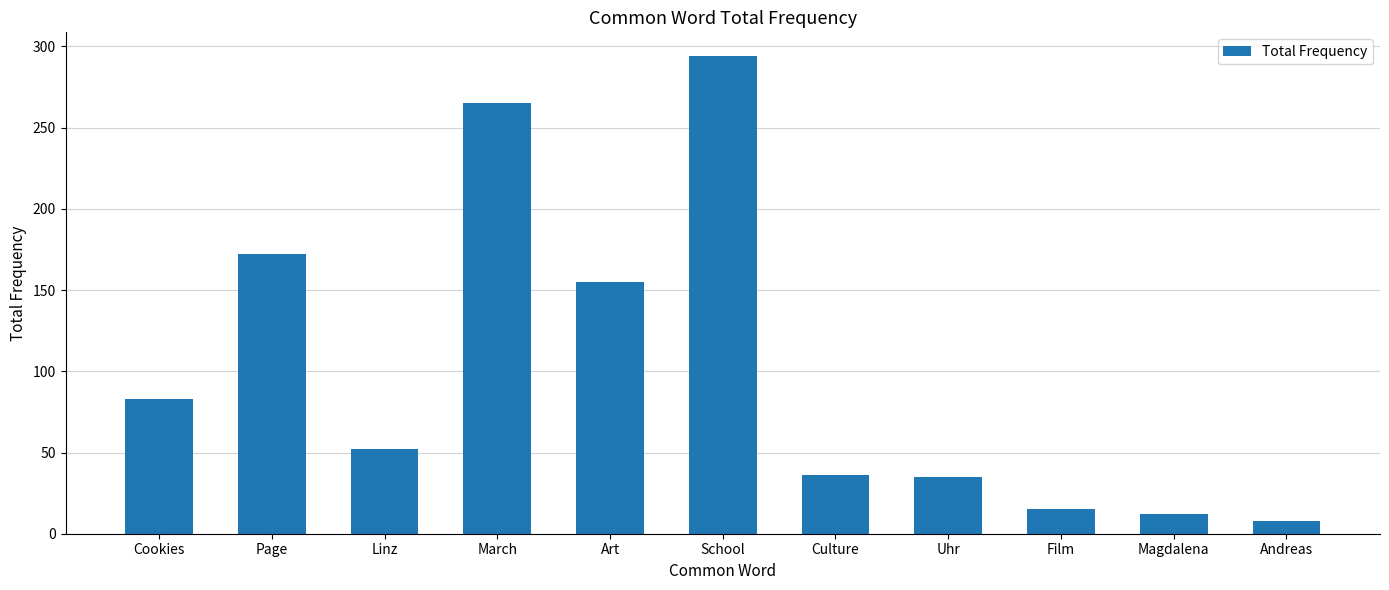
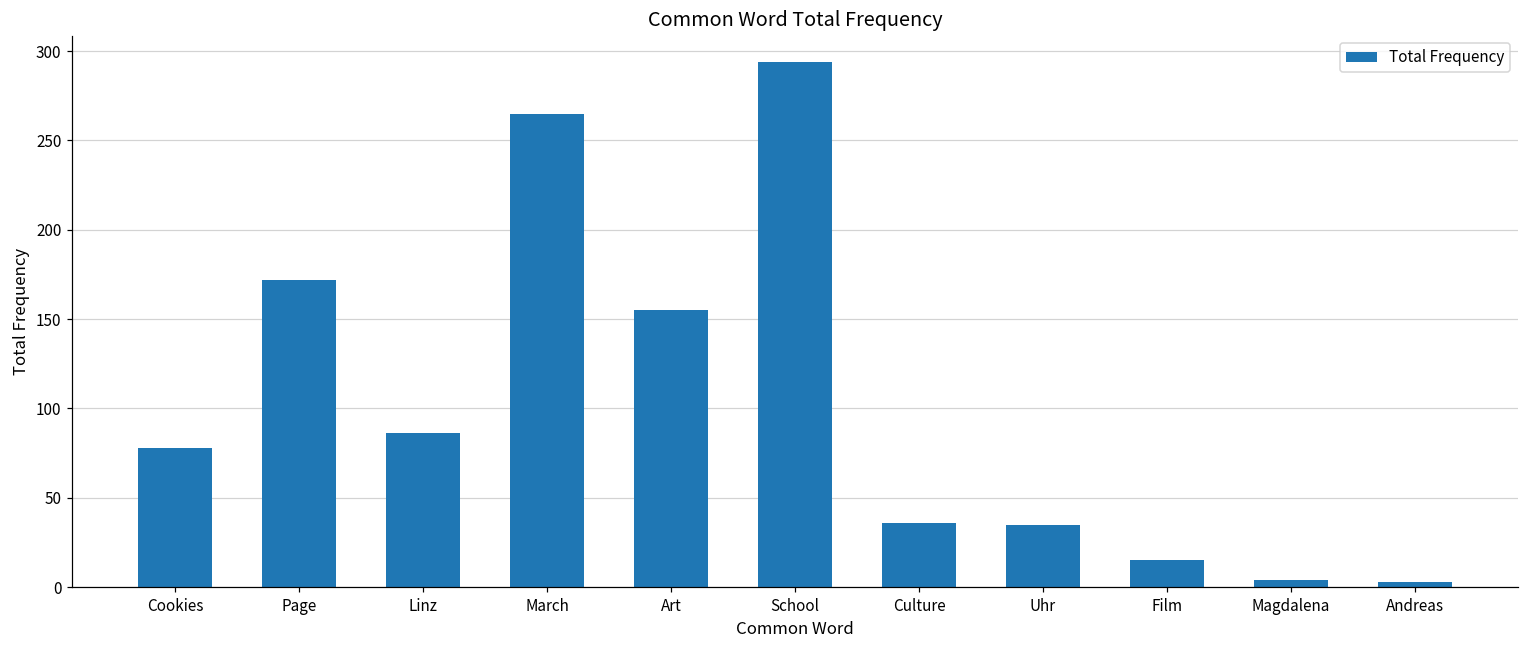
Cookies: 83 -> 78
Linz: 52 -> 86
Magdalena: 12 -> 4
Andreas: 8 -> 3
